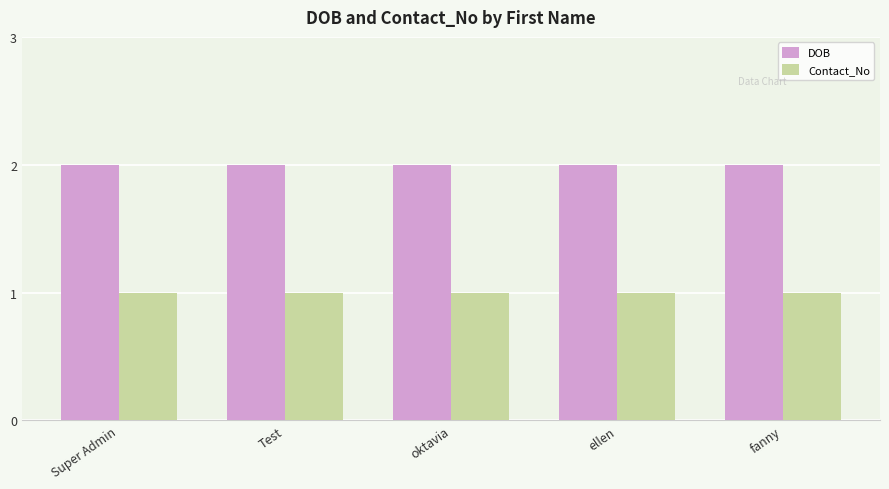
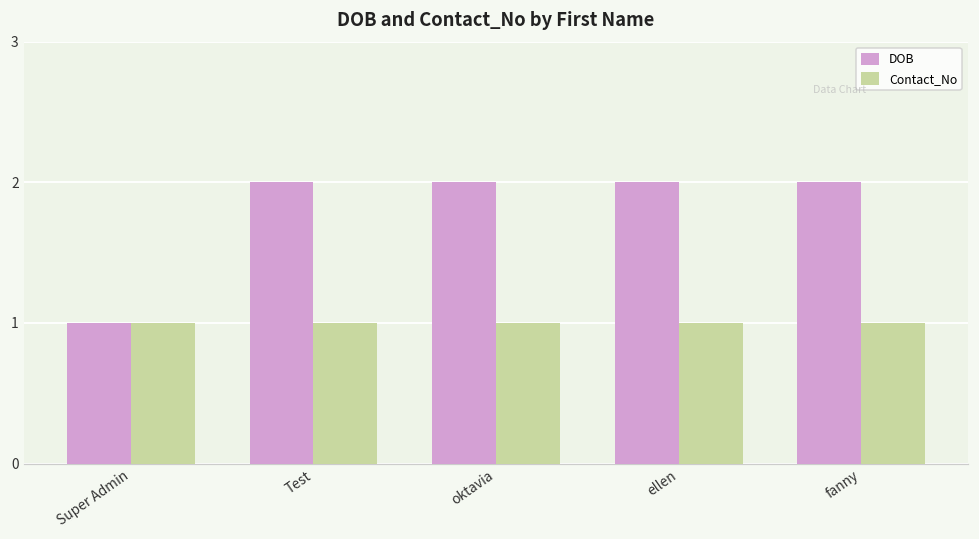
DOB, Super Admin: 2 -> 1
